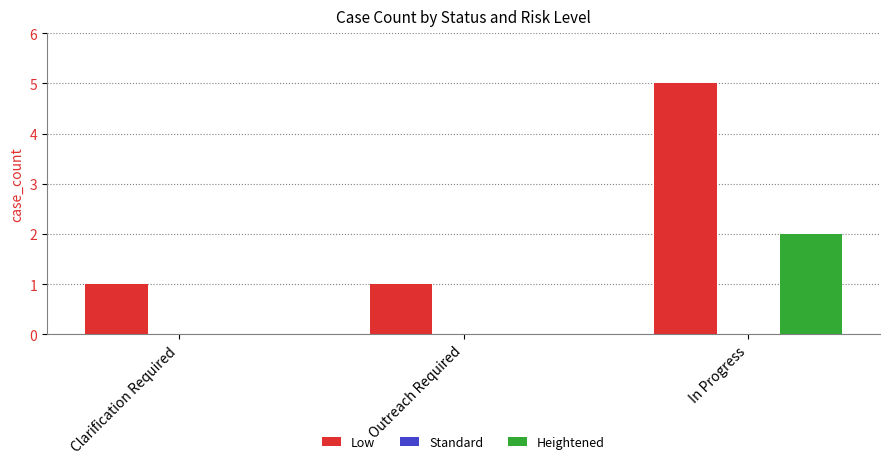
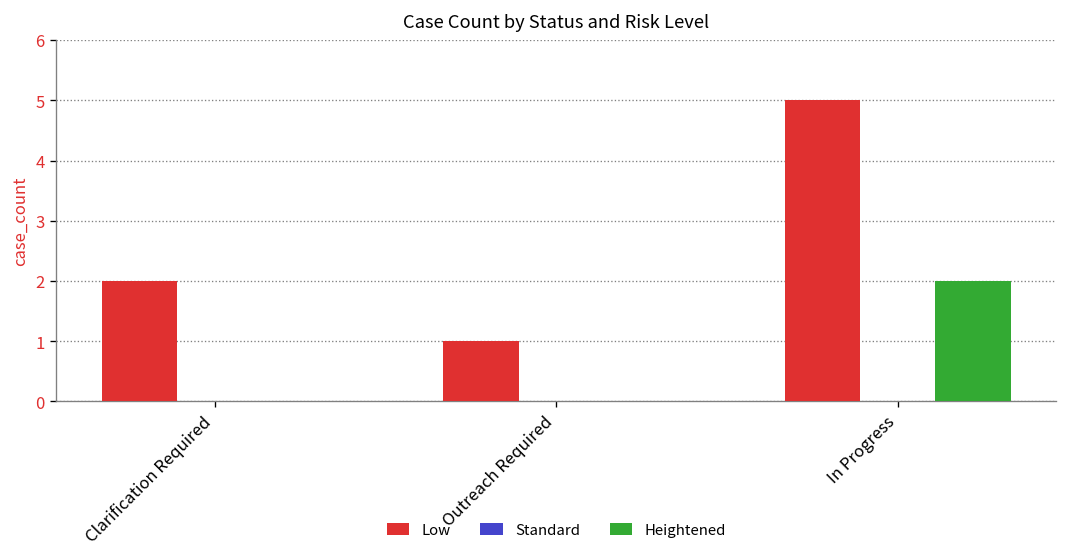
Low, Clarification Required: 1 -> 2
